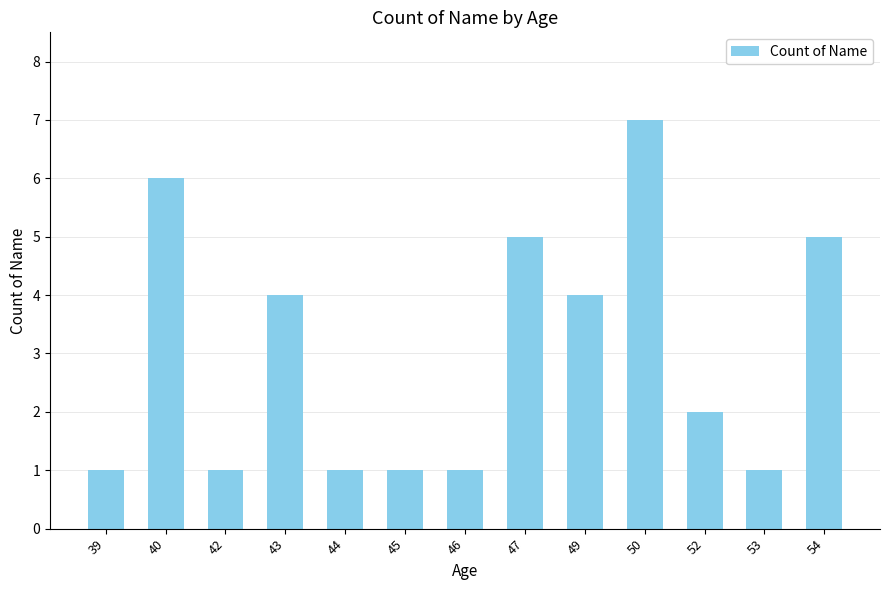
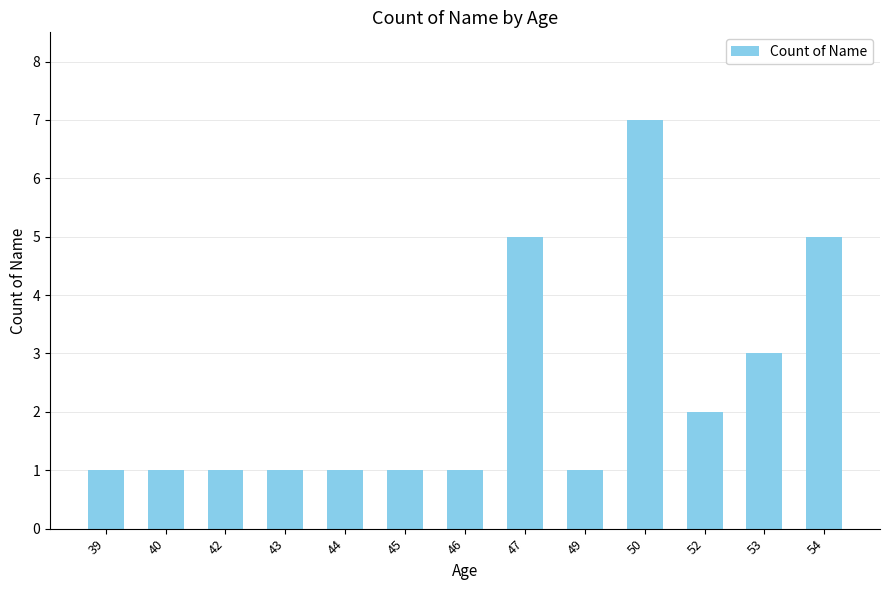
40: 6 -> 1
43: 4 -> 1
49: 4 -> 1
53: 1 -> 3
